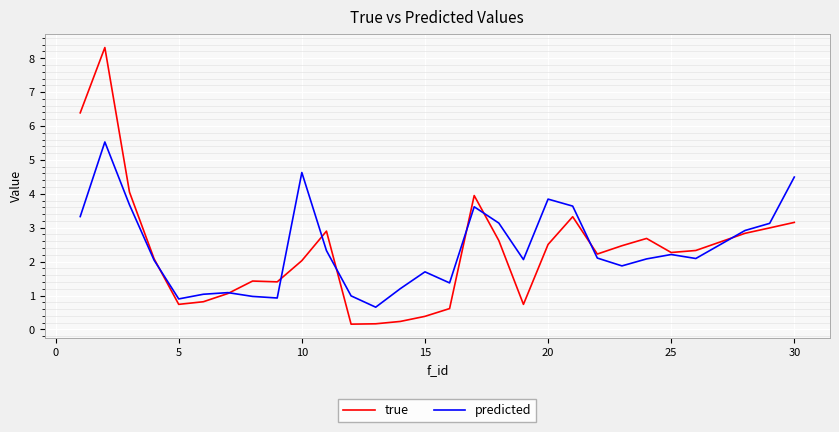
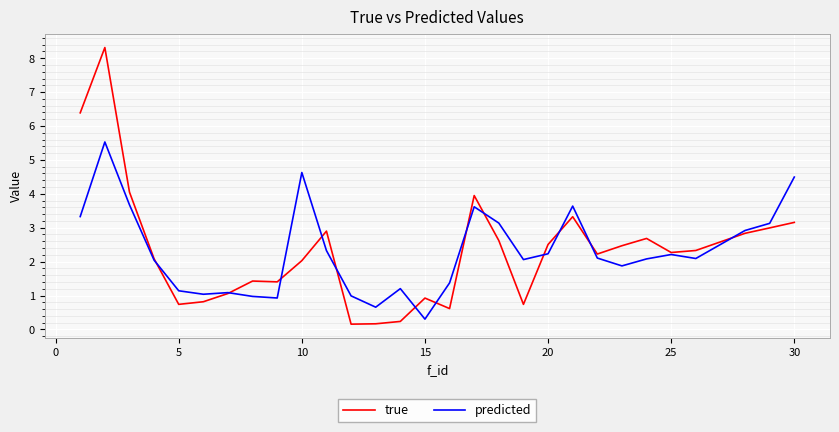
predicted, 5: 0.9 -> 1.1
true, 15: 0.4 -> 0.9
predicted, 15: 1.7 -> 0.3
predicted, 20: 3.8 -> 2.2
